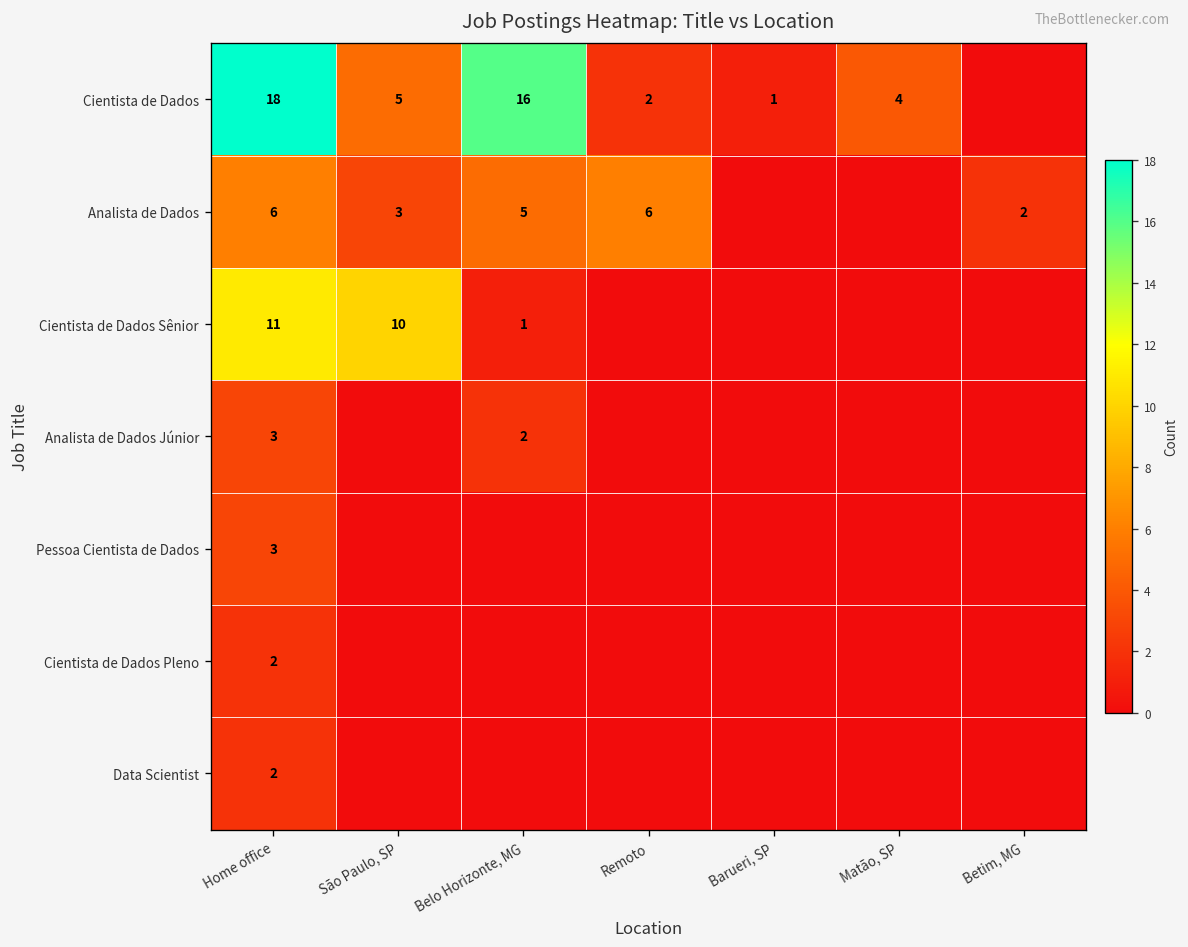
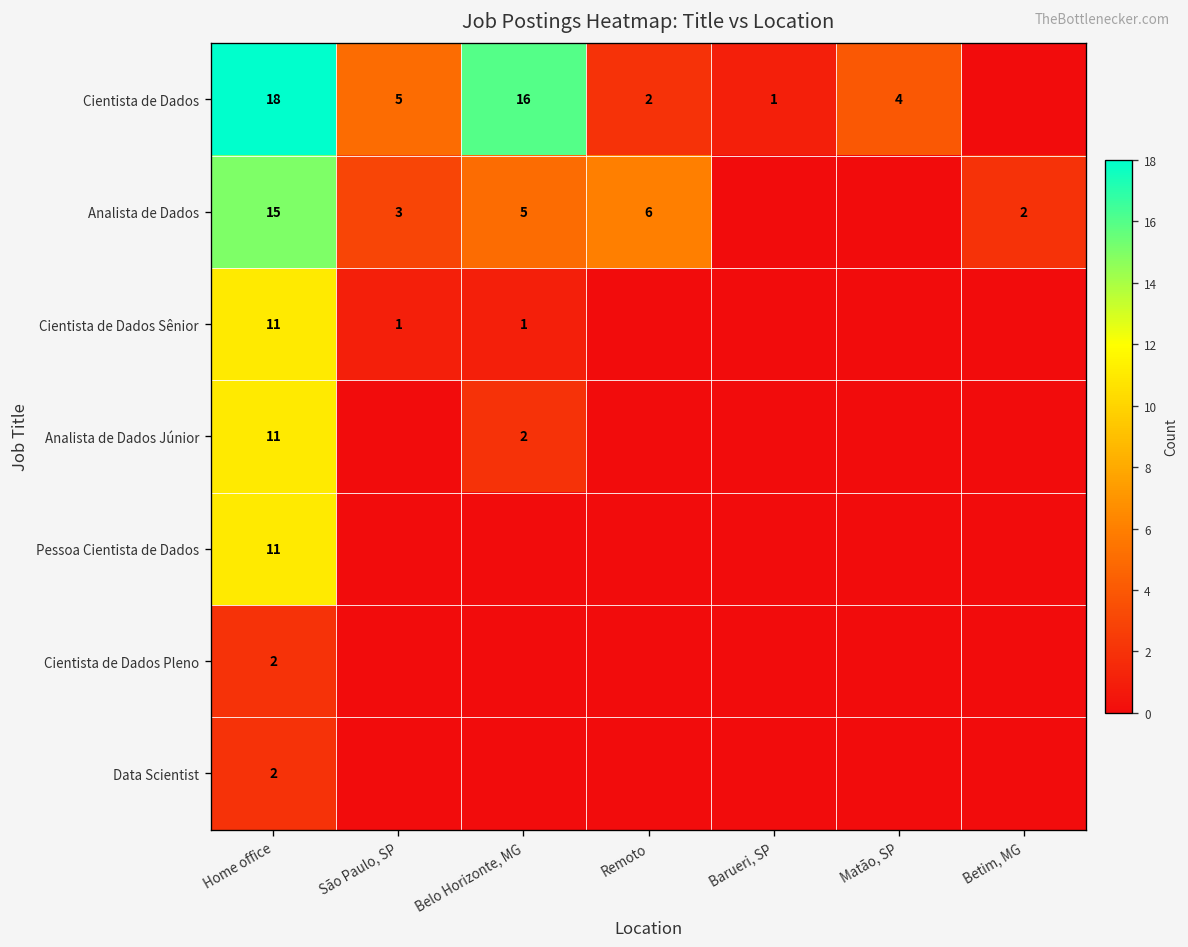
Analista de Dados, Home office: 6 -> 15
Cientista de Dados Sênior, São Paulo, SP: 10 -> 1
Analista de Dados Júnior, Home office: 3 -> 11
Pessoa Cientista de Dados, Home office: 3 -> 11
